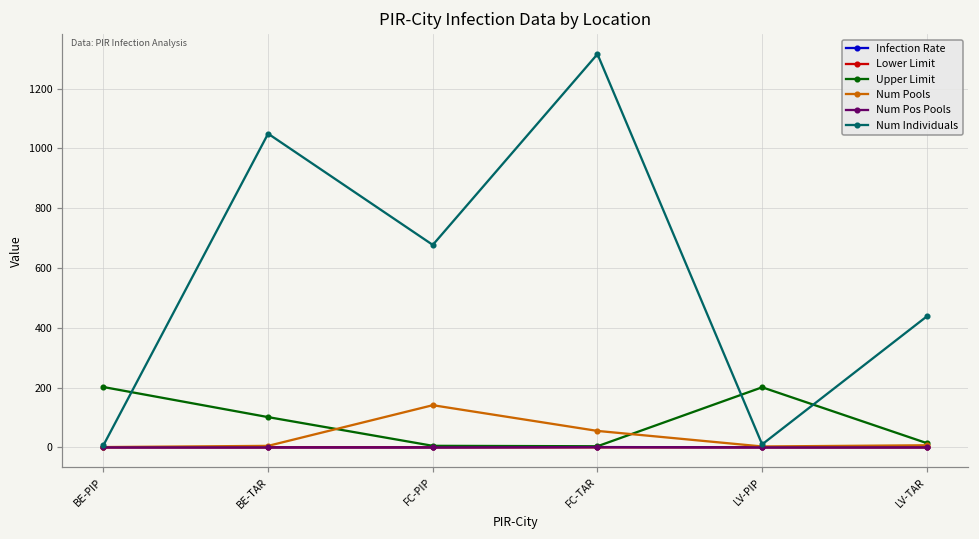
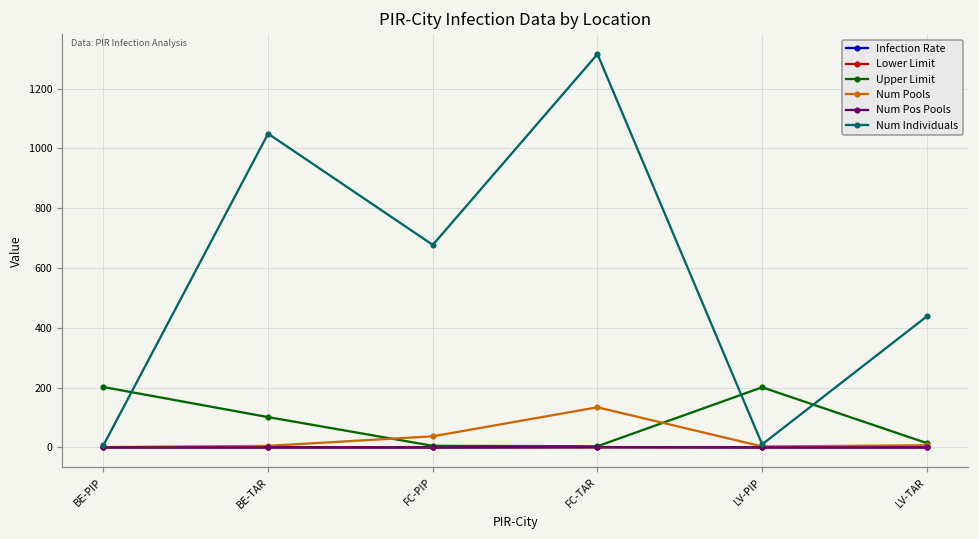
Num Pools, FC-PIP: 140 -> 40
Num Pools, FC-TAR: 60 -> 130
